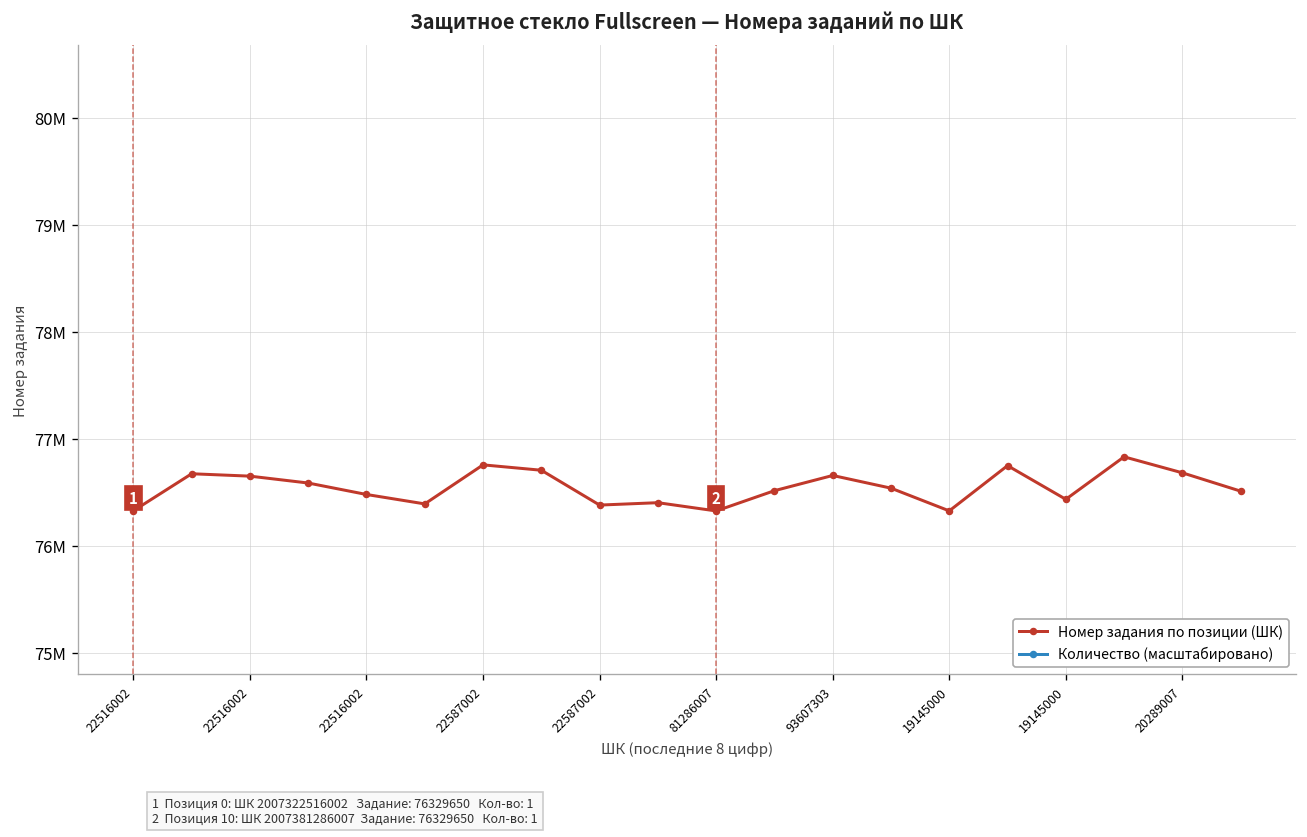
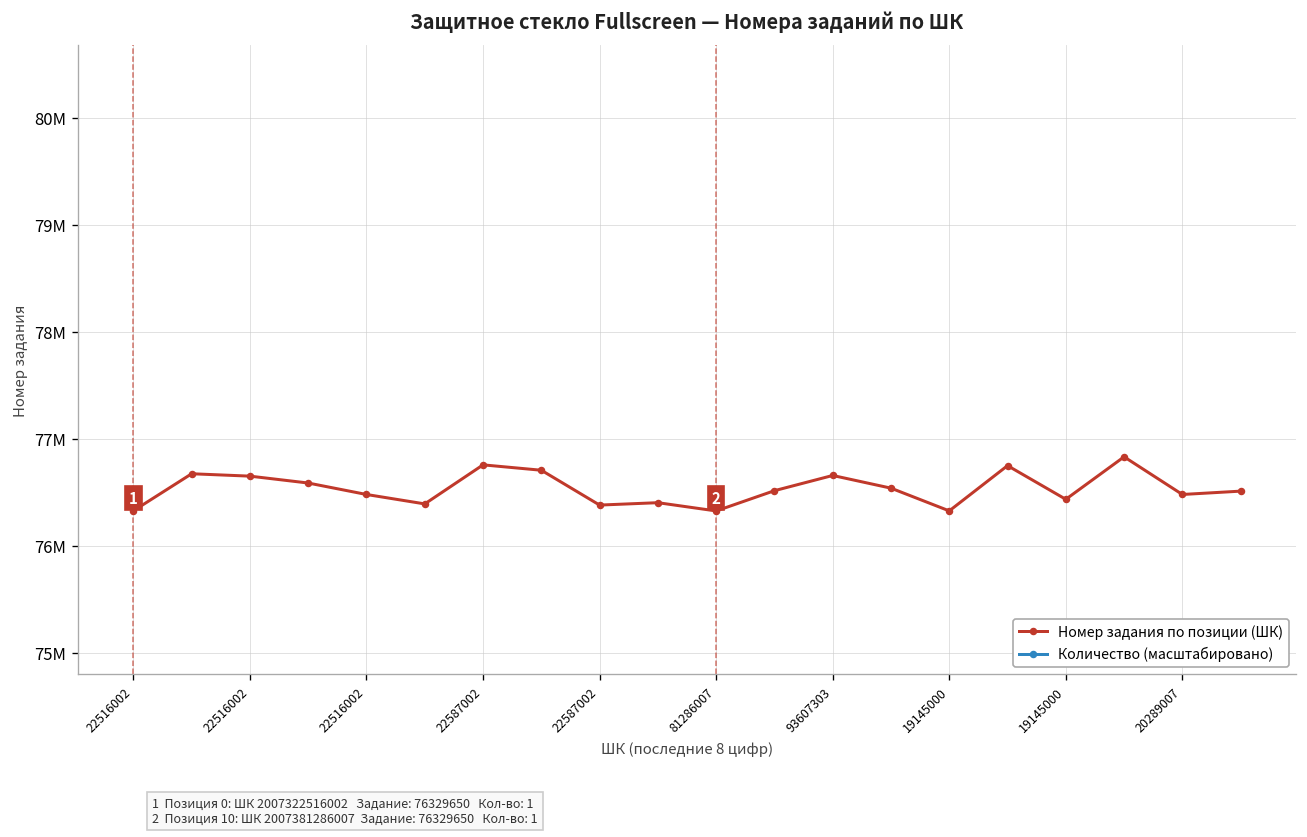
Номер задания по позиции (ШК), 20289007: 76700000 -> 76500000
